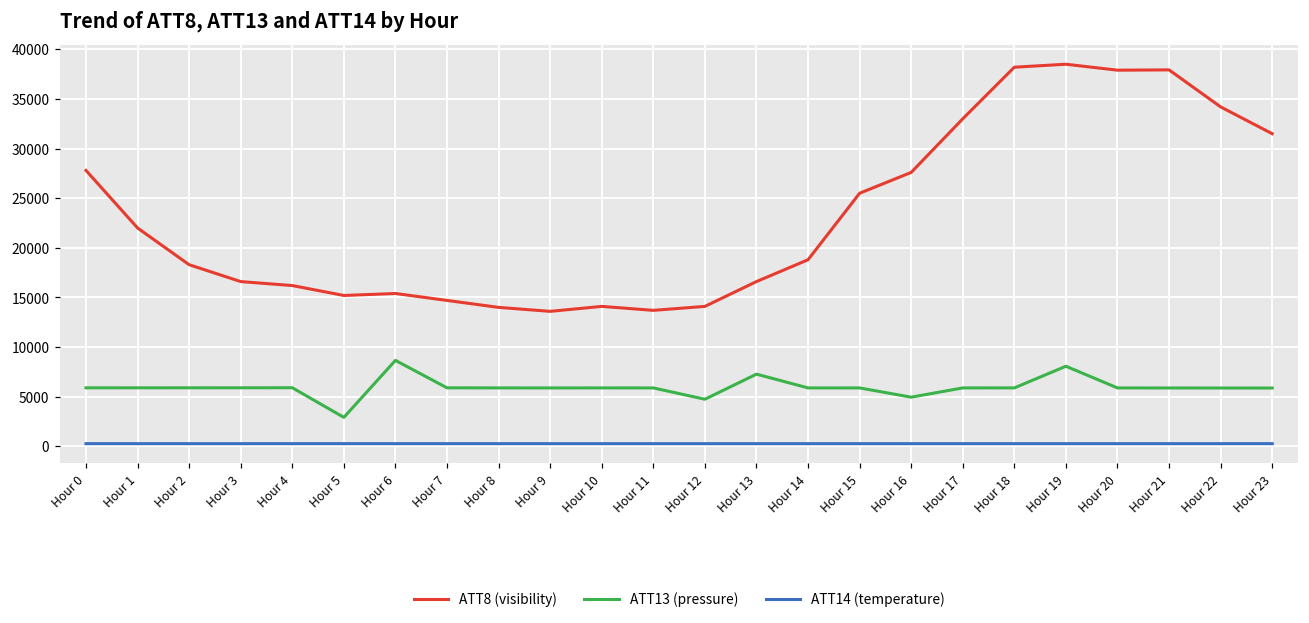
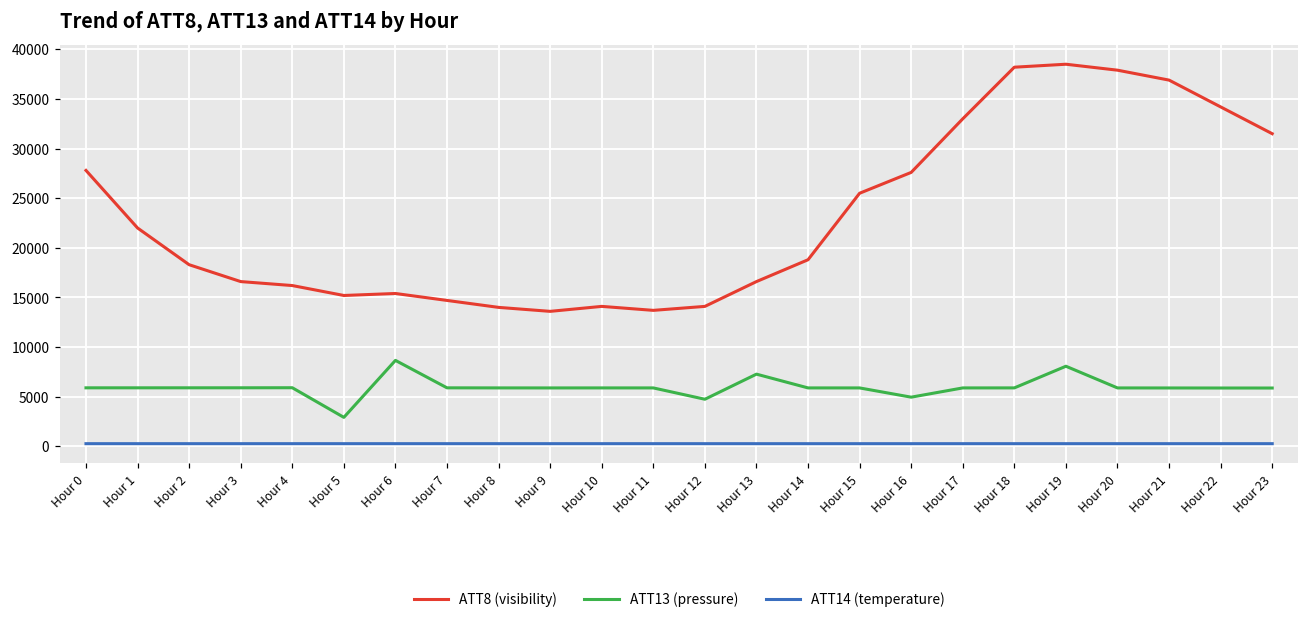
ATT8 (visibility), Hour 21: 38000 -> 37000
